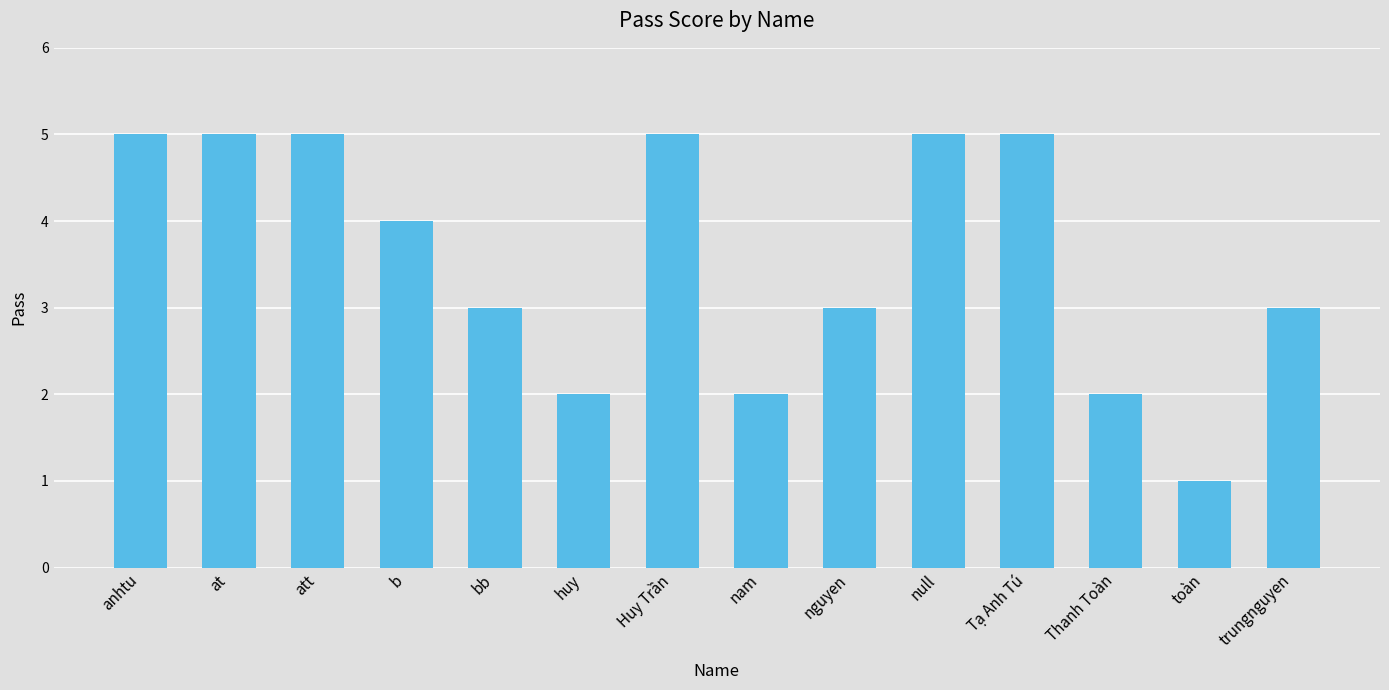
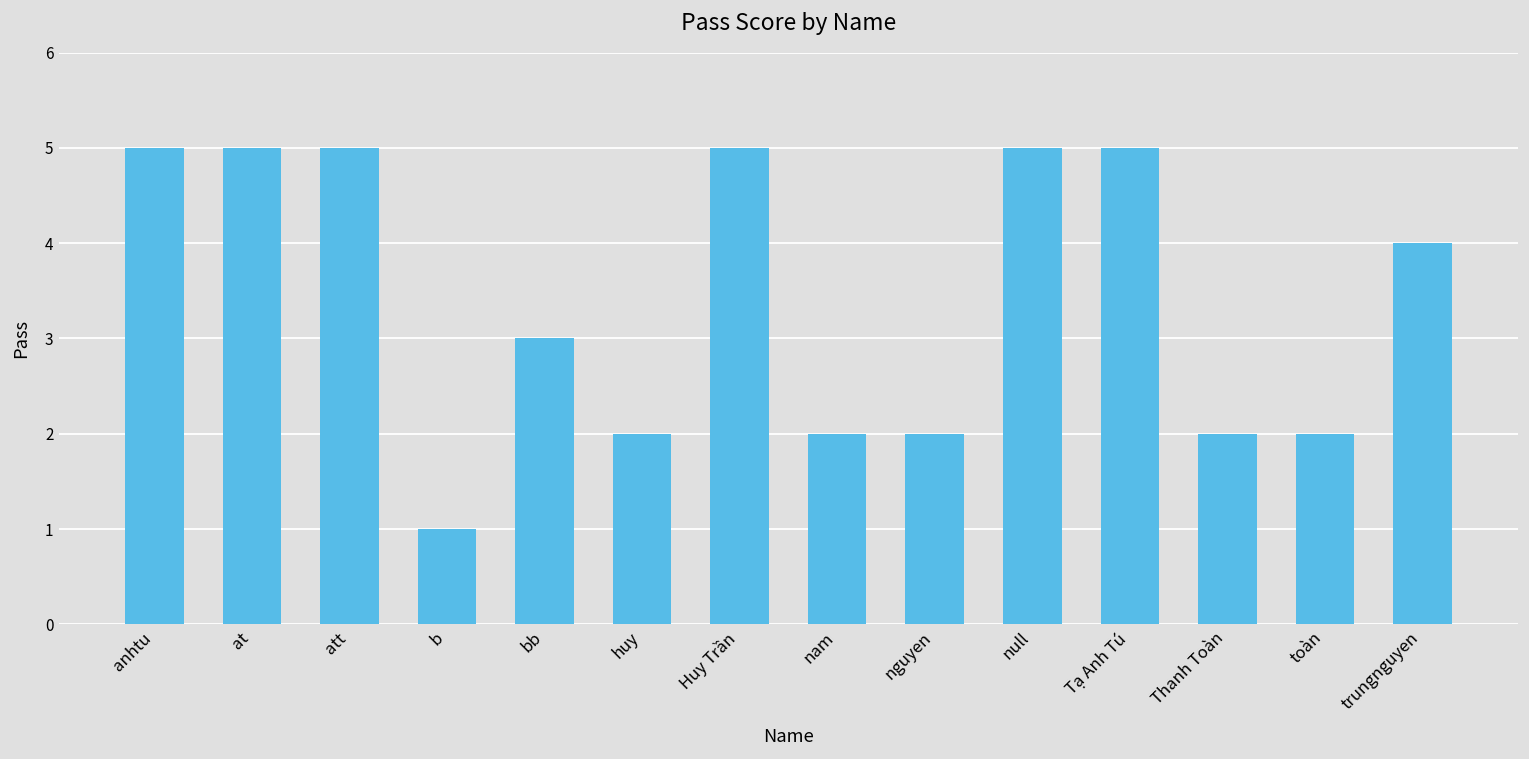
b: 4 -> 1
nguyen: 3 -> 2
toàn: 1 -> 2
trungnguyen: 3 -> 4
